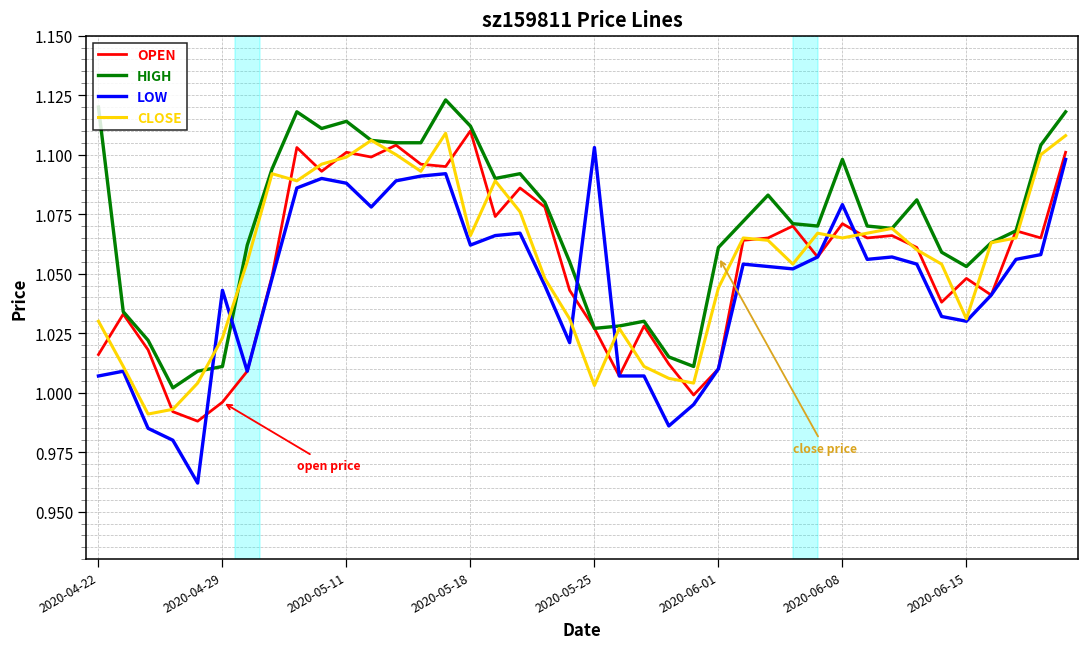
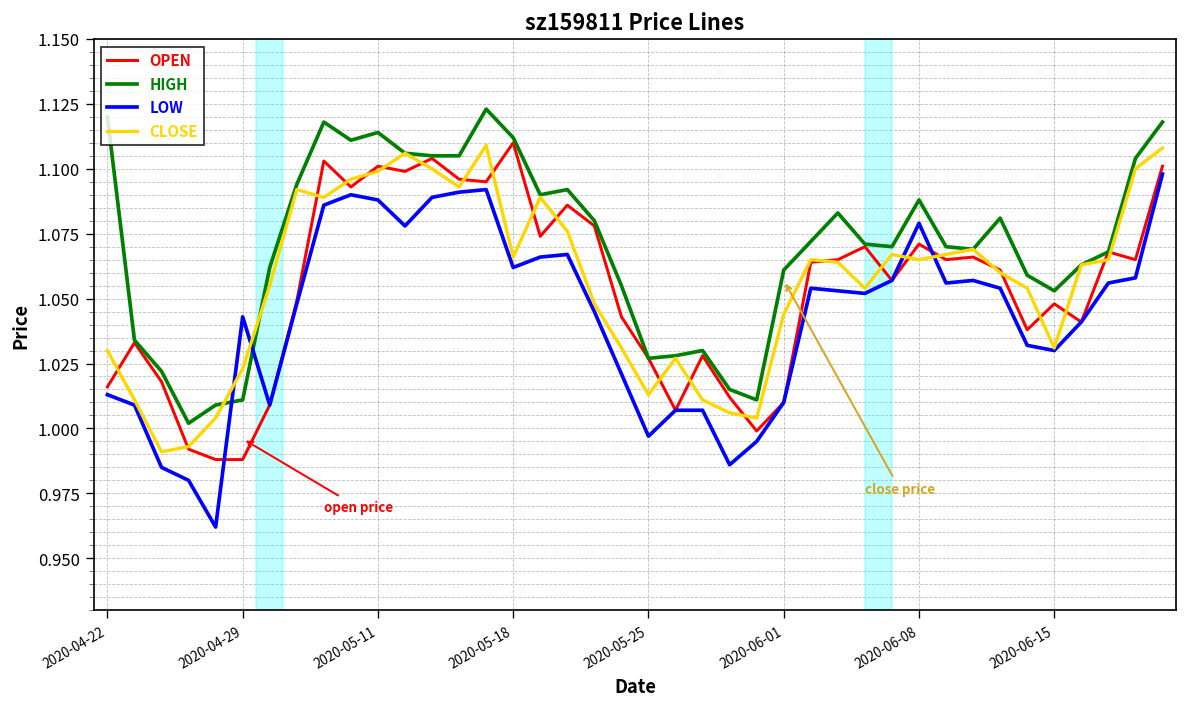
LOW, 2020-04-22: 1.007 -> 1.013
OPEN, 2020-04-29: 0.996 -> 0.988
LOW, 2020-05-25: 1.103 -> 0.997
CLOSE, 2020-05-25: 1.003 -> 1.013
HIGH, 2020-06-08: 1.098 -> 1.088
